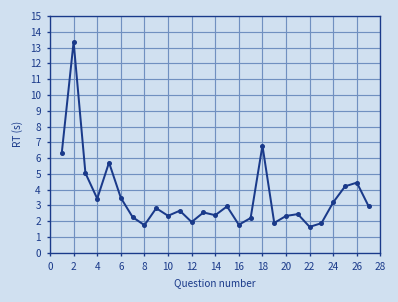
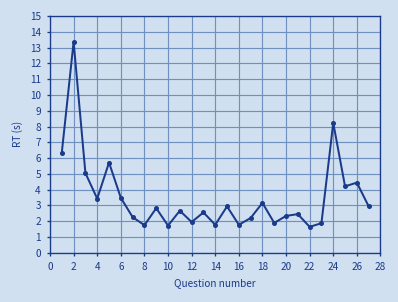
10: 2.3 -> 1.7
14: 2.4 -> 1.8
18: 6.8 -> 3.2
24: 3.2 -> 8.2
